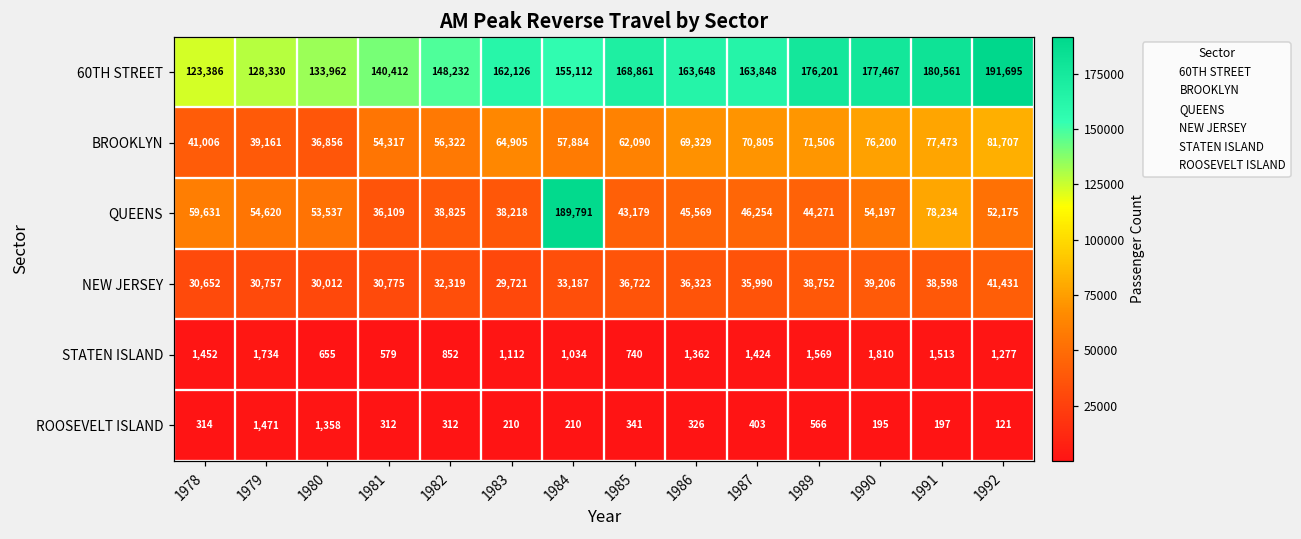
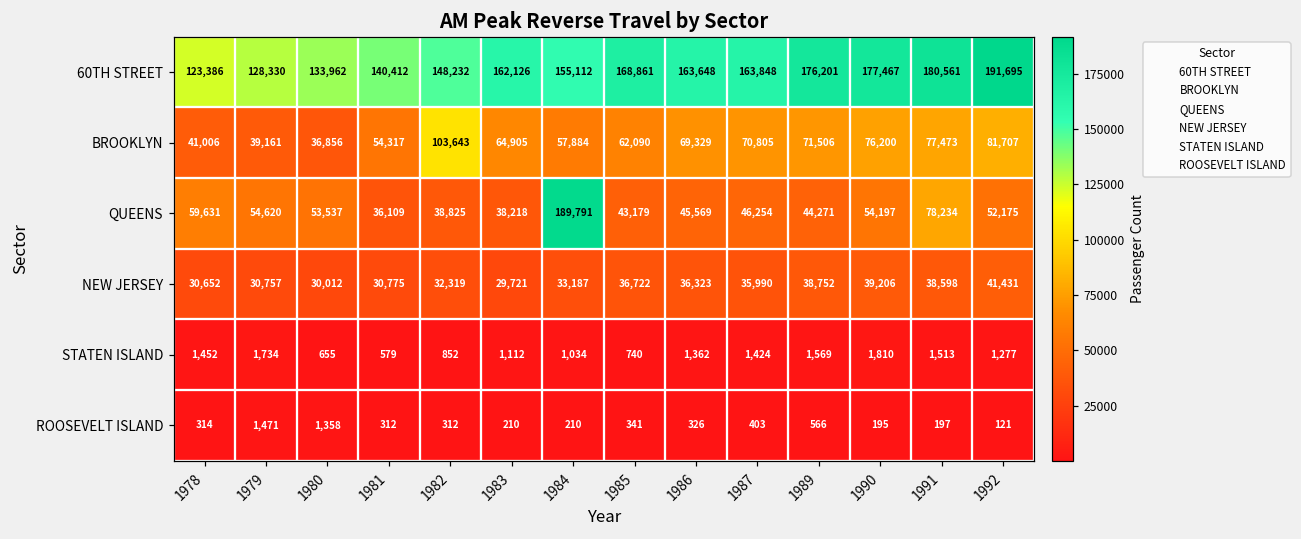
BROOKLYN, 1982: 56,322 -> 103,643
